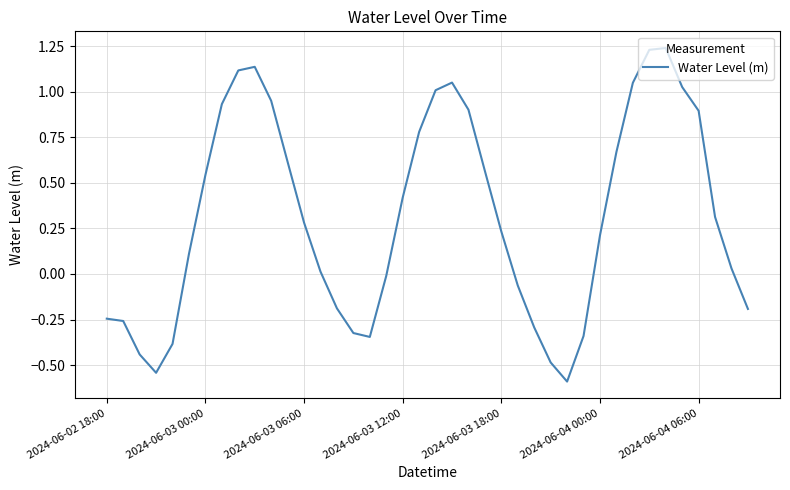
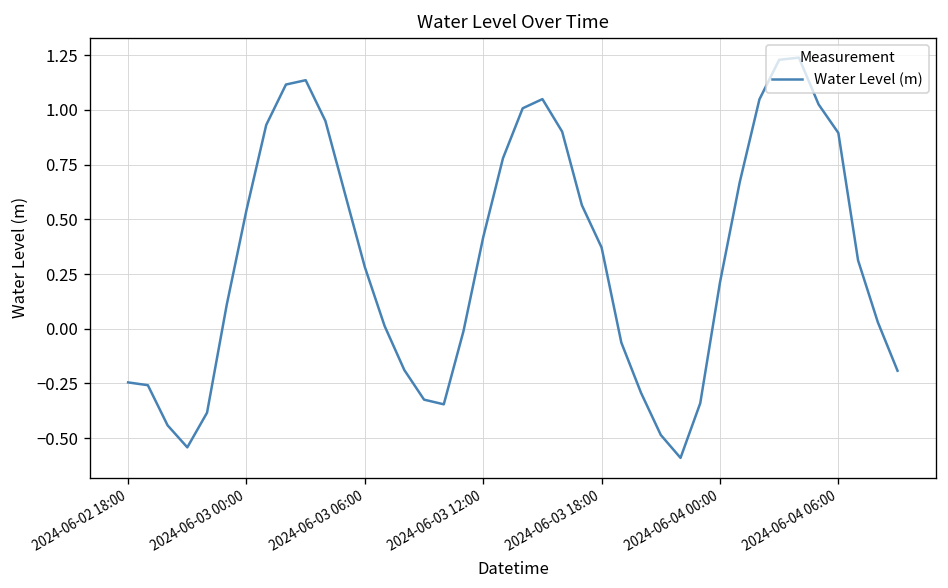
2024-06-03 18:00: 0.23 -> 0.37
